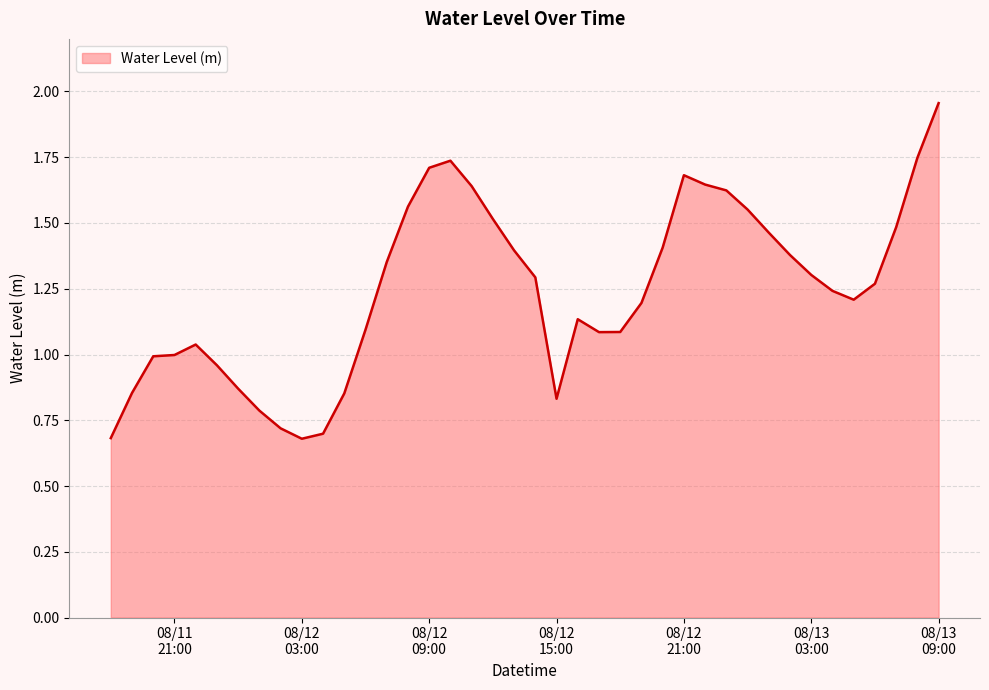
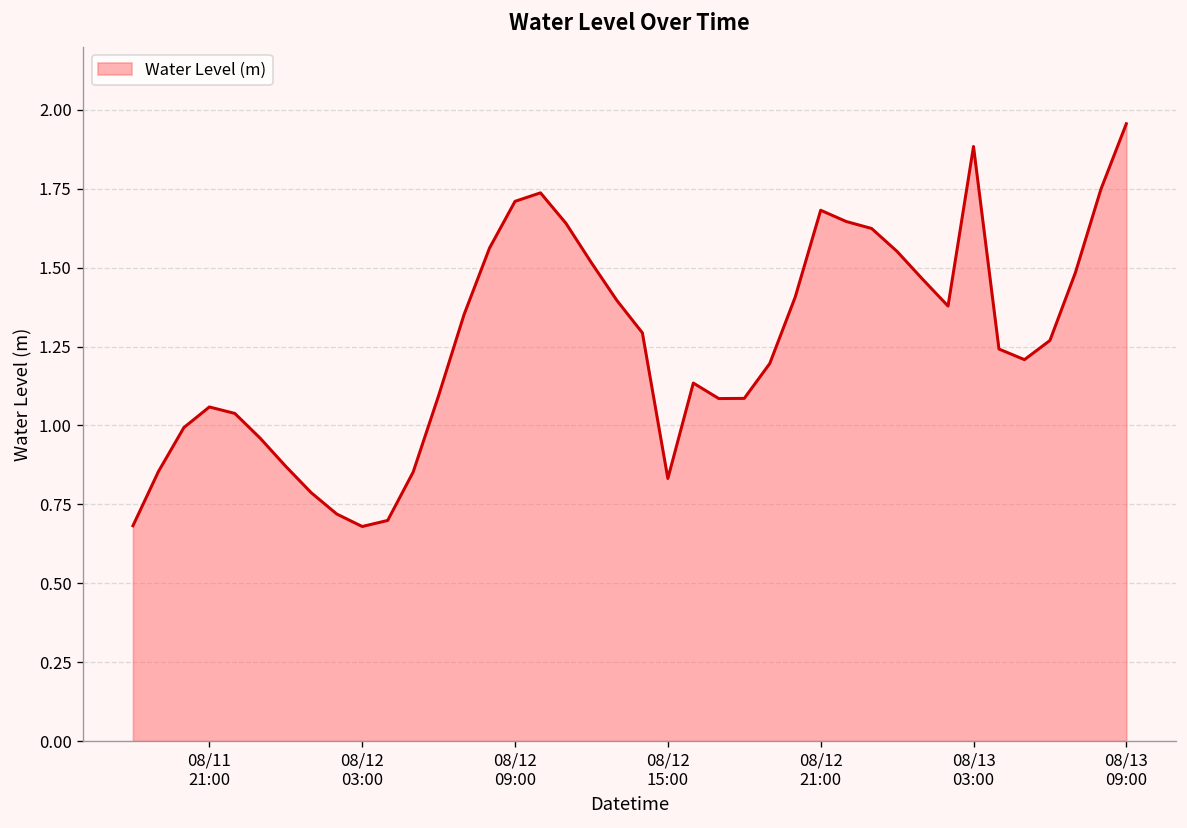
08/11 21:00: 1.00 -> 1.06
08/13 03:00: 1.30 -> 1.88
